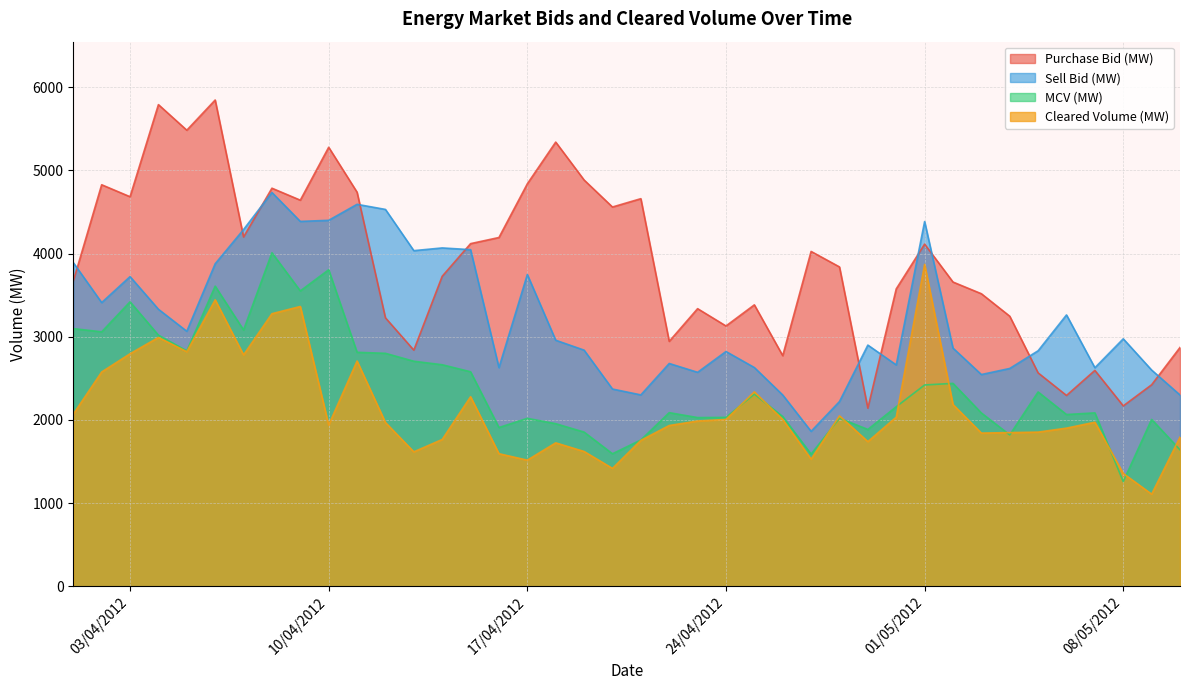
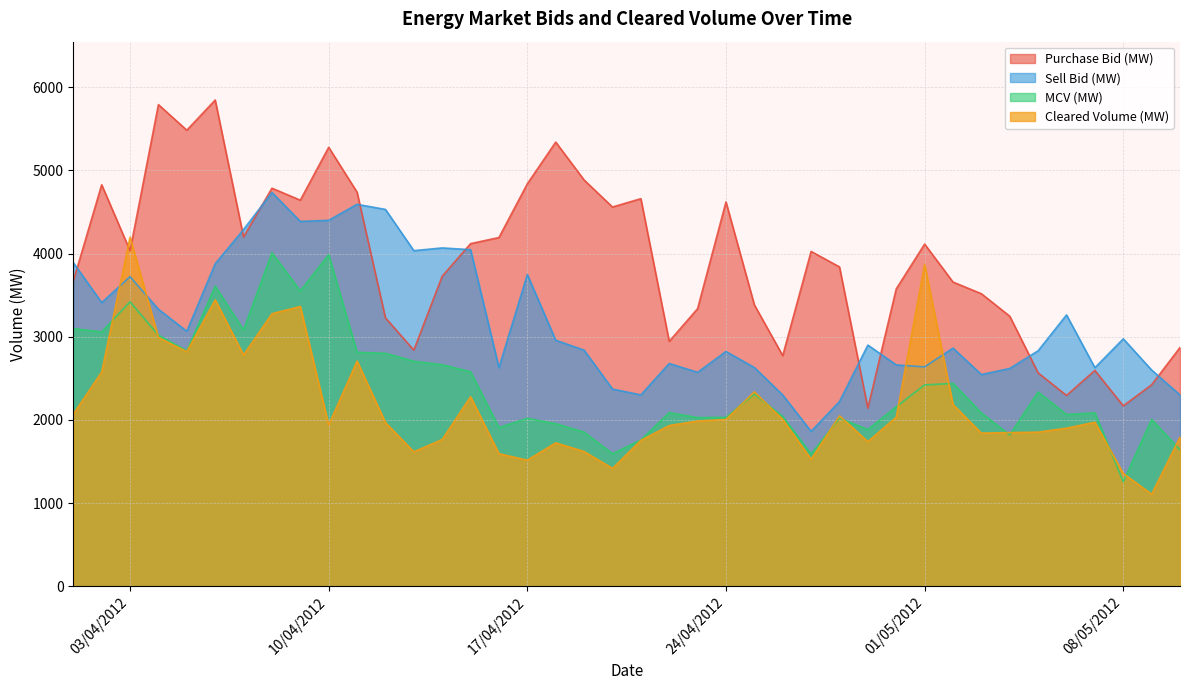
Purchase Bid (MW), 03/04/2012: 4700 -> 4000
Cleared Volume (MW), 03/04/2012: 2800 -> 4200
MCV (MW), 10/04/2012: 3800 -> 4000
Purchase Bid (MW), 24/04/2012: 3100 -> 4600
Sell Bid (MW), 01/05/2012: 4400 -> 2600
